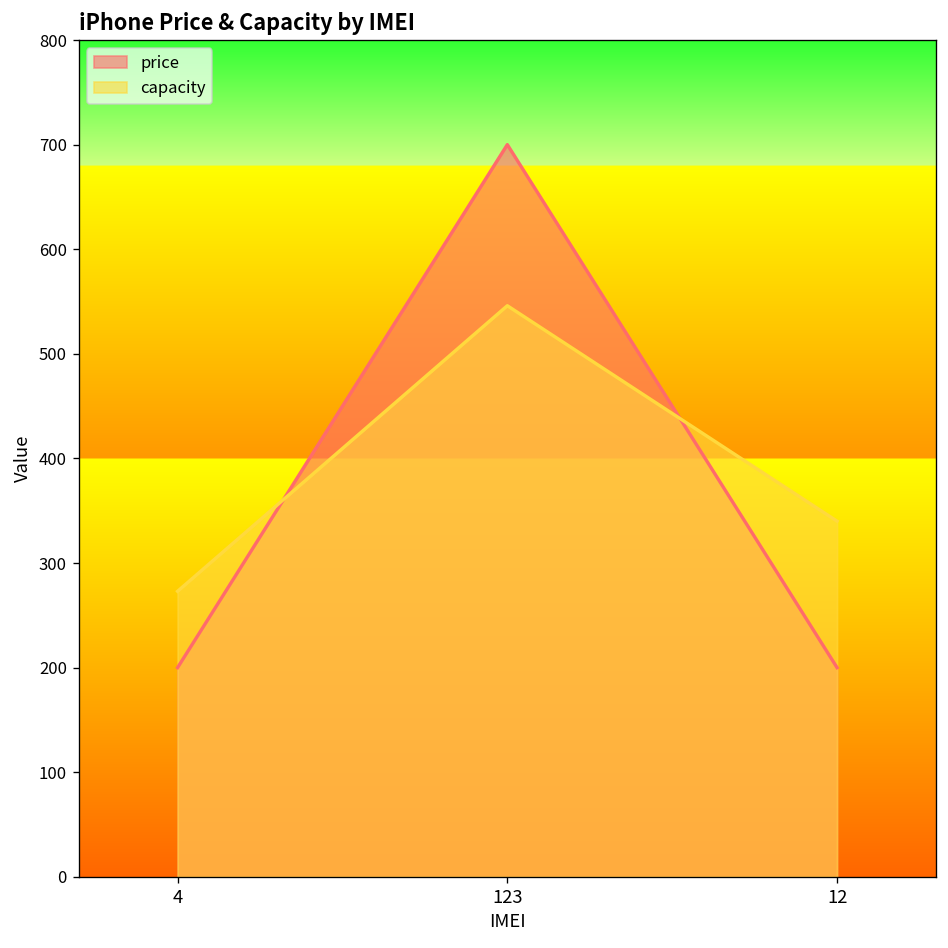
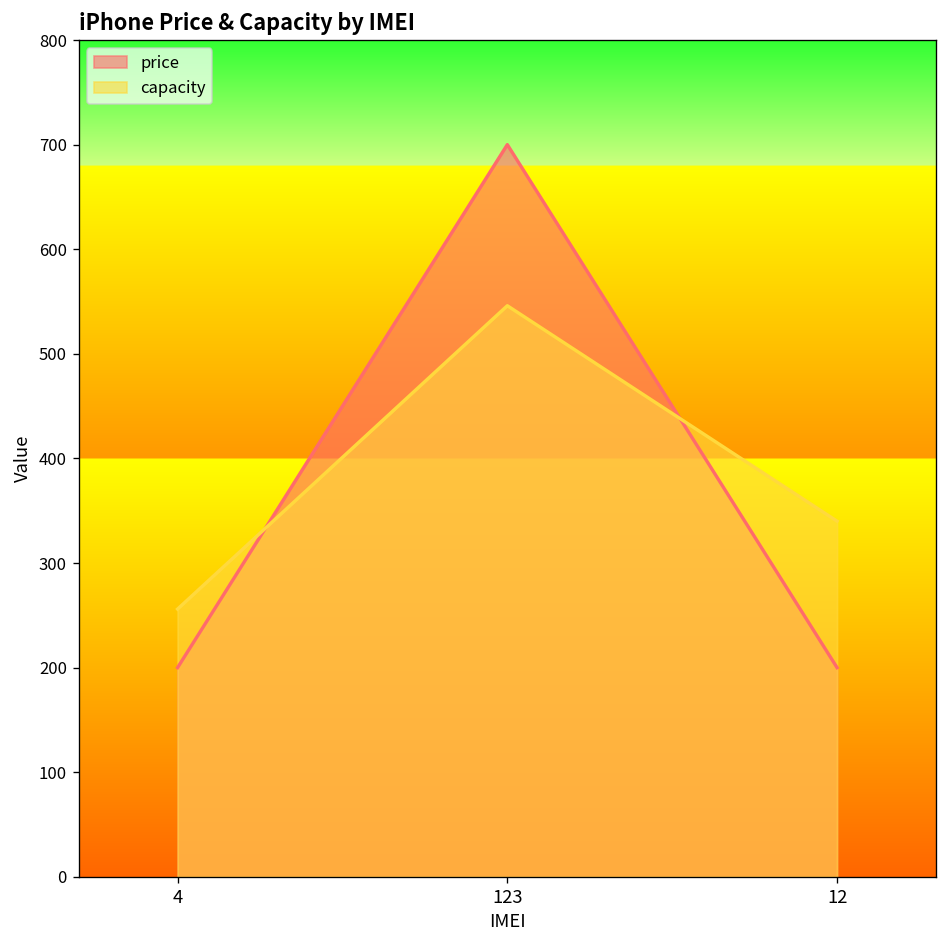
capacity, 4: 270 -> 260
